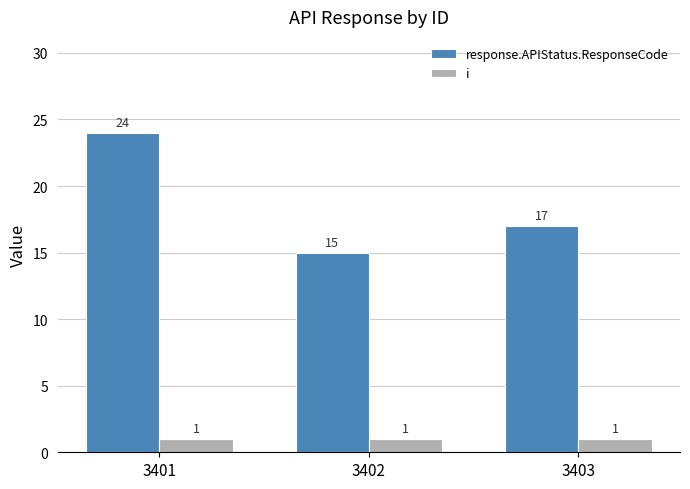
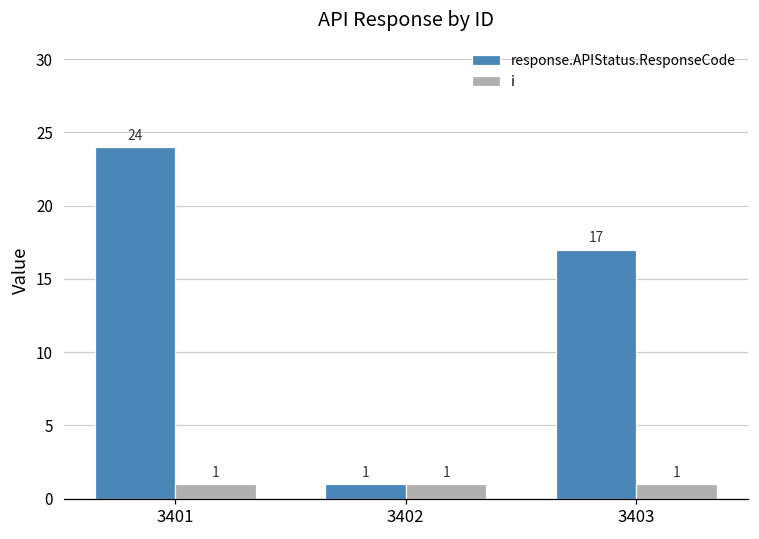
response.APIStatus.ResponseCode, 3402: 15 -> 1
